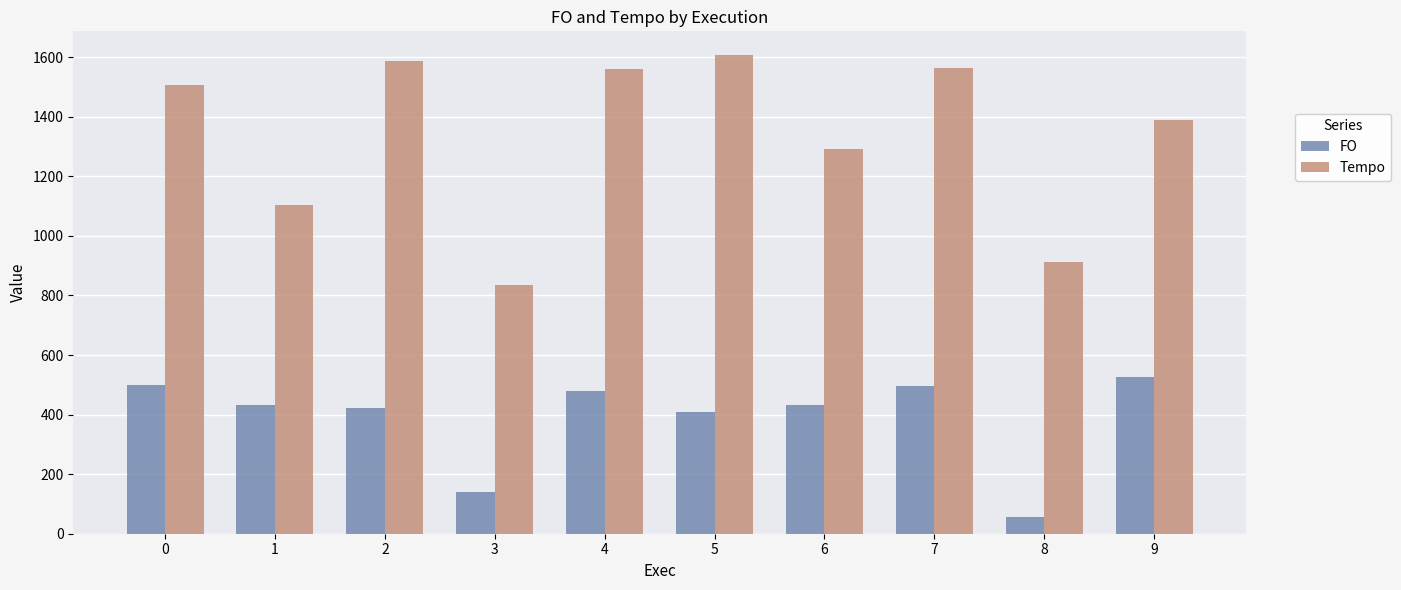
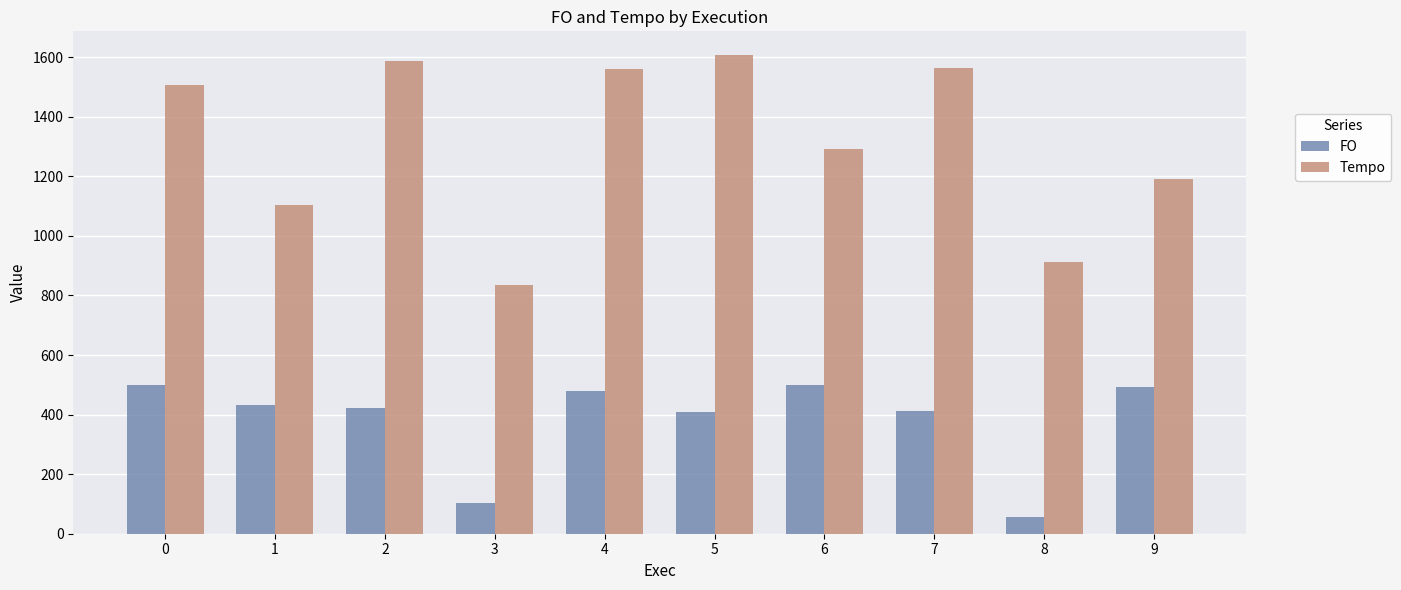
FO, 3: 140 -> 100
FO, 6: 430 -> 500
FO, 7: 490 -> 410
FO, 9: 520 -> 490
Tempo, 9: 1390 -> 1190
